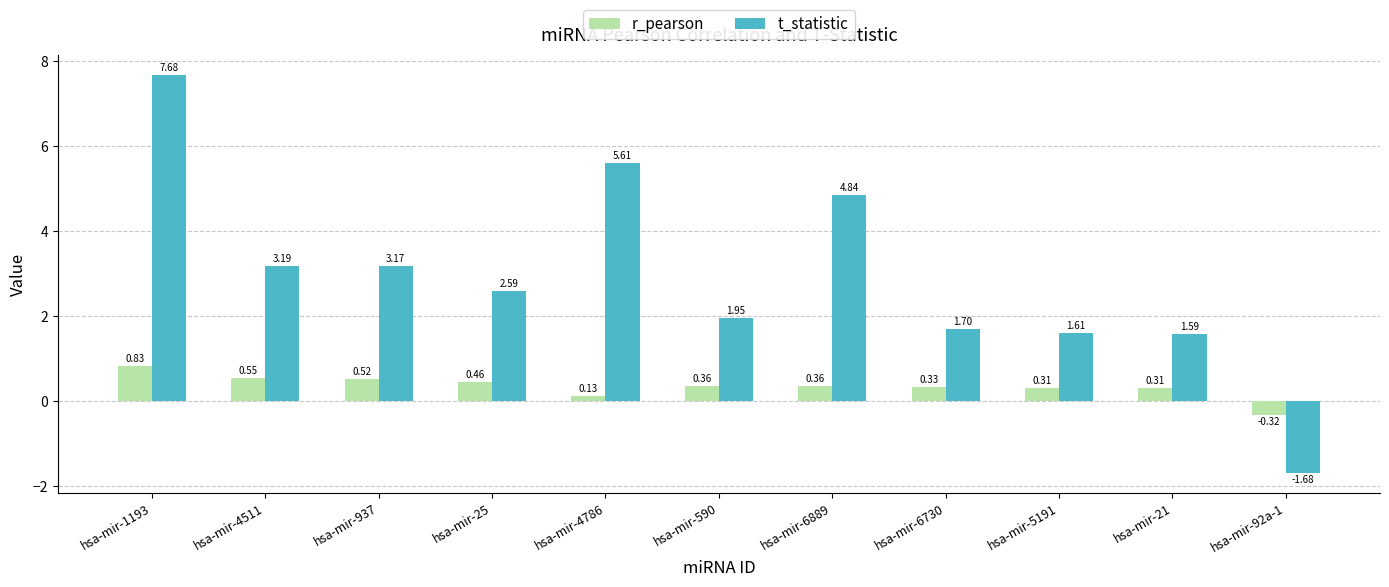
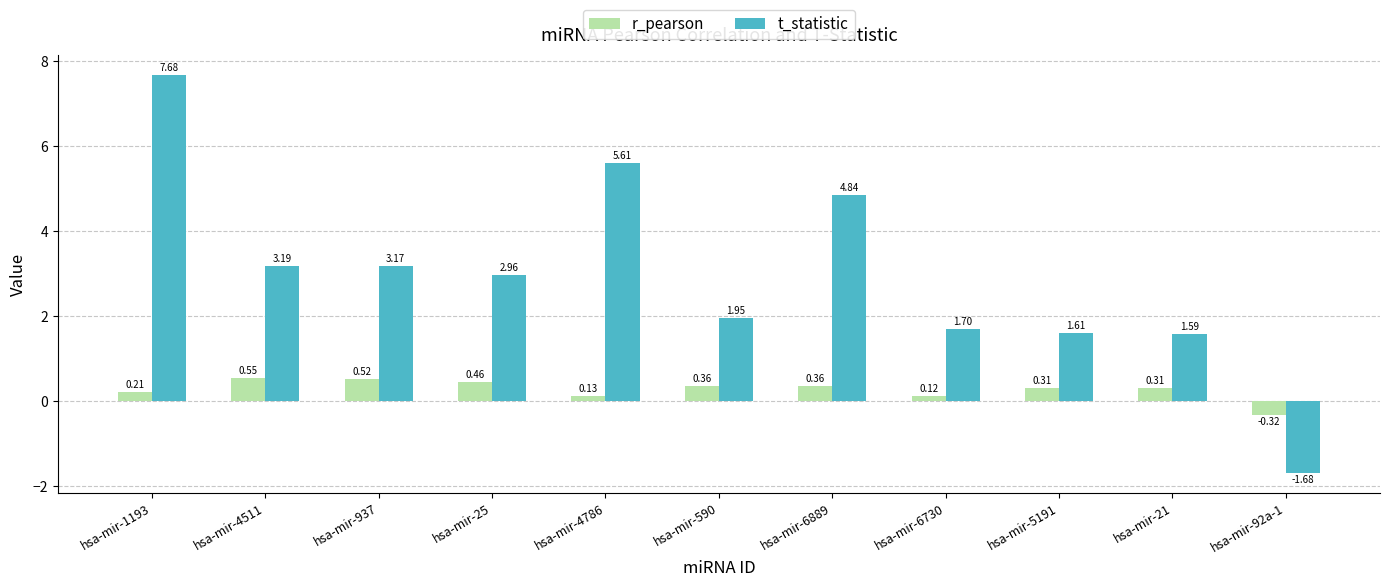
r_pearson, hsa-mir-1193: 0.83 -> 0.21
t_statistic, hsa-mir-25: 2.59 -> 2.96
r_pearson, hsa-mir-6730: 0.33 -> 0.12
